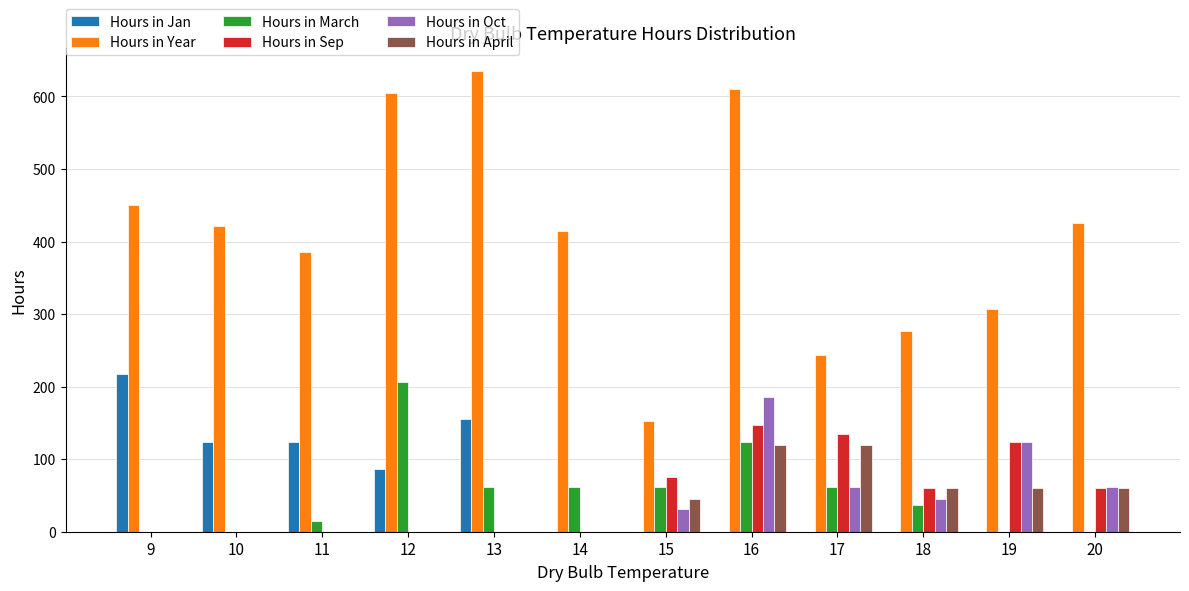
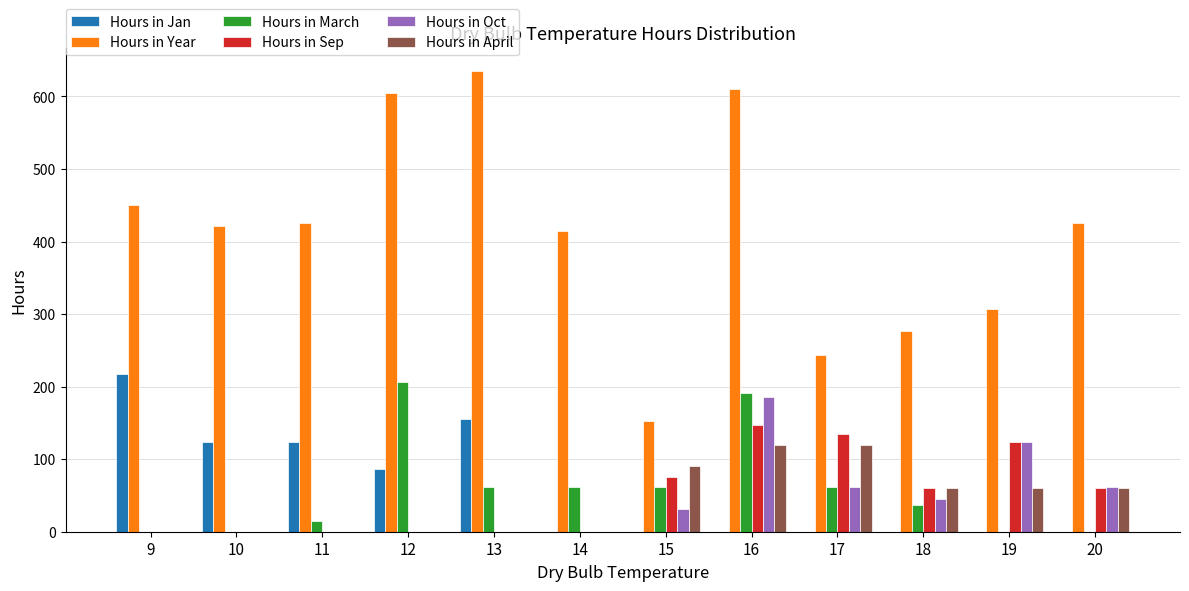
Hours in Year, 11: 390 -> 430
Hours in April, 15: 50 -> 90
Hours in March, 16: 120 -> 190
